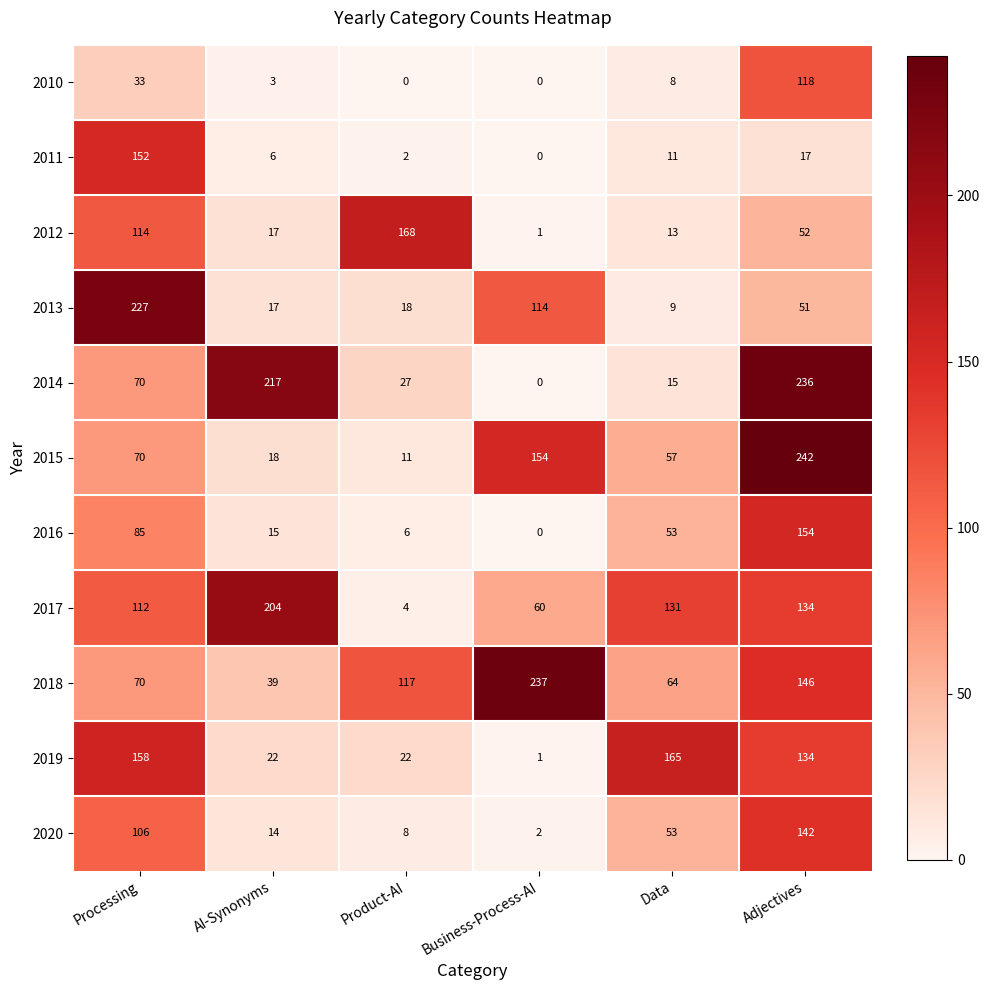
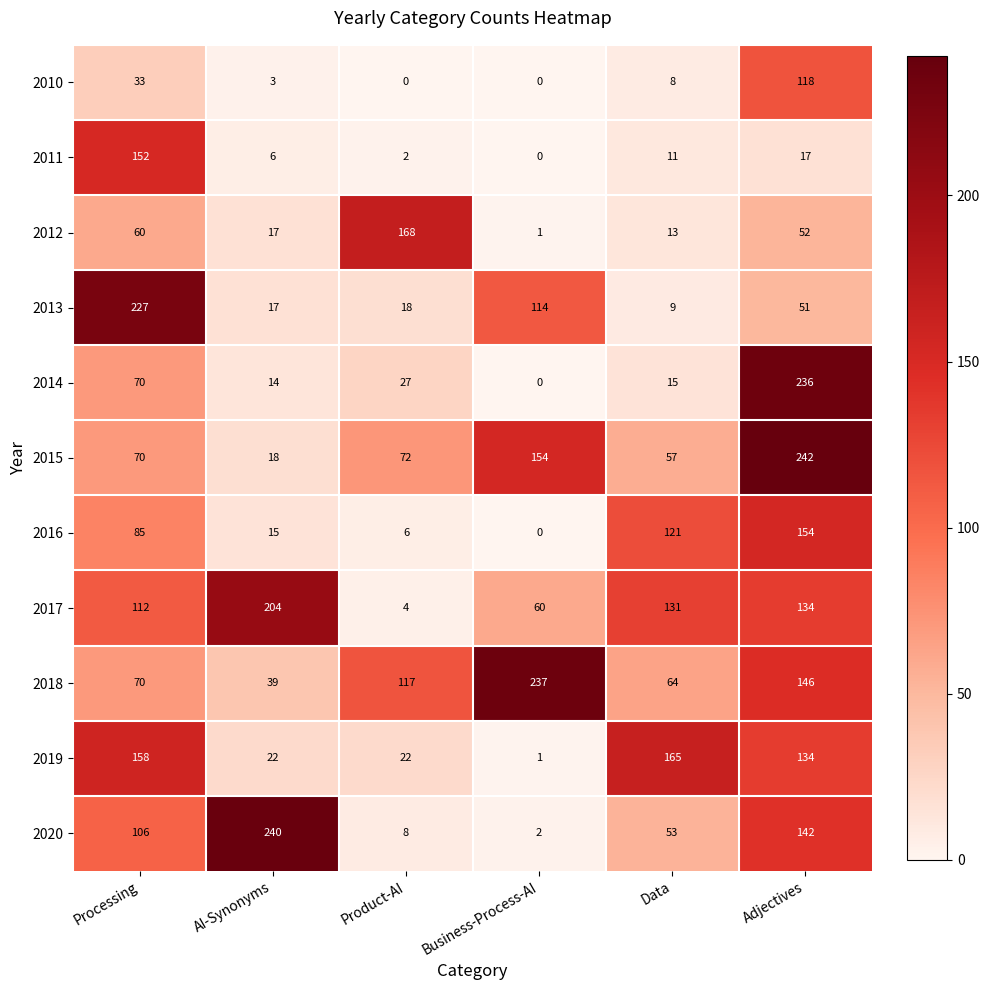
2012, Processing: 114 -> 60
2014, AI-Synonyms: 217 -> 14
2015, Product-AI: 11 -> 72
2016, Data: 53 -> 121
2020, AI-Synonyms: 14 -> 240
